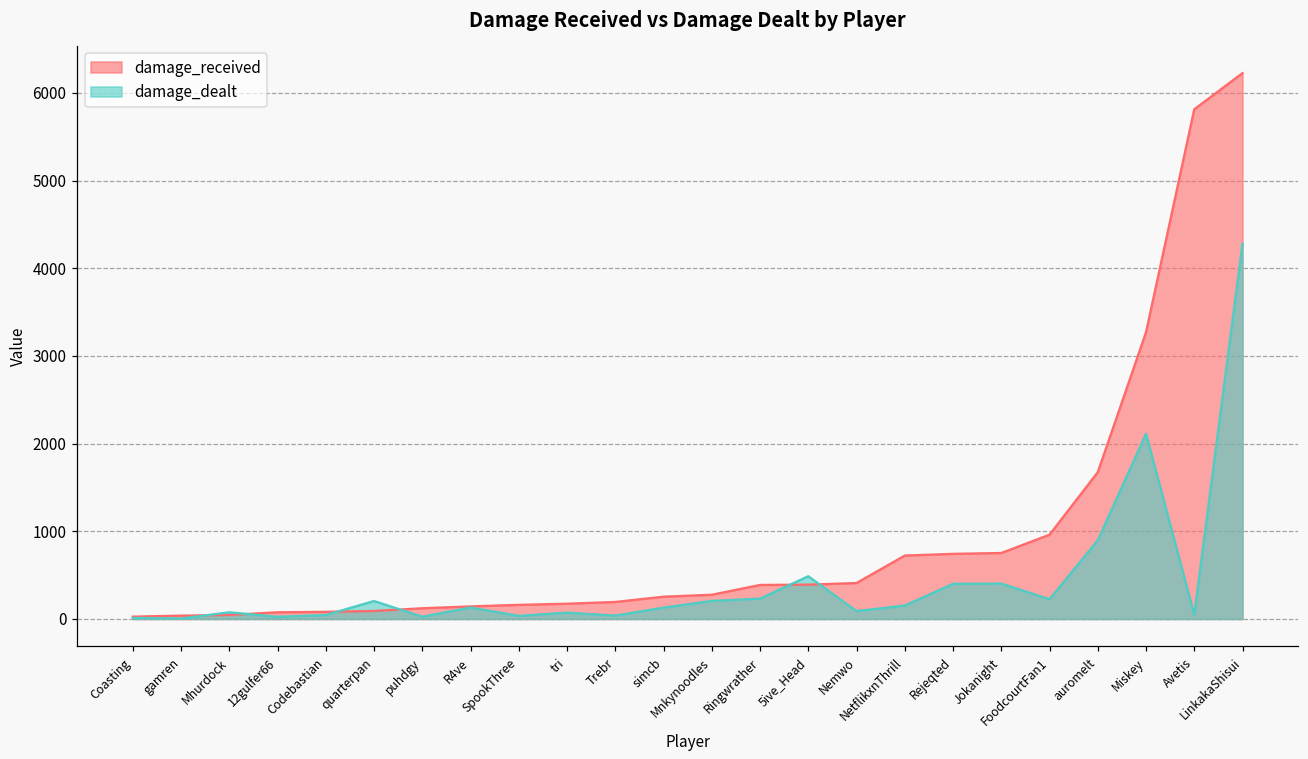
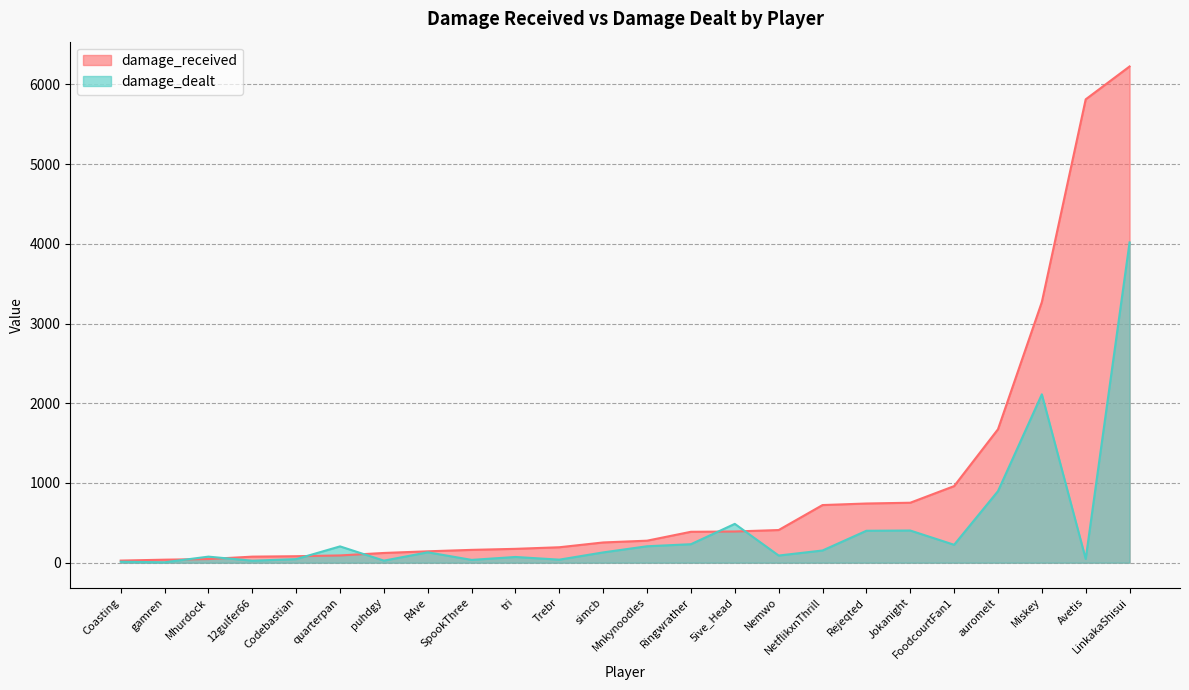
damage_dealt, LinkakaShisui: 4300 -> 4000
